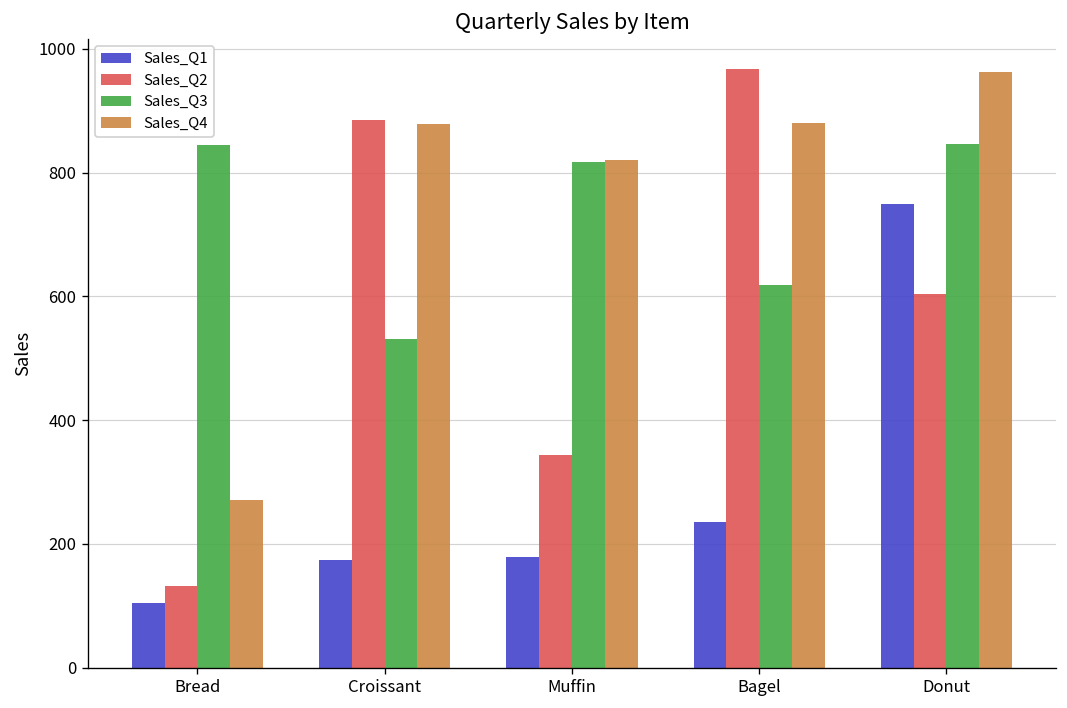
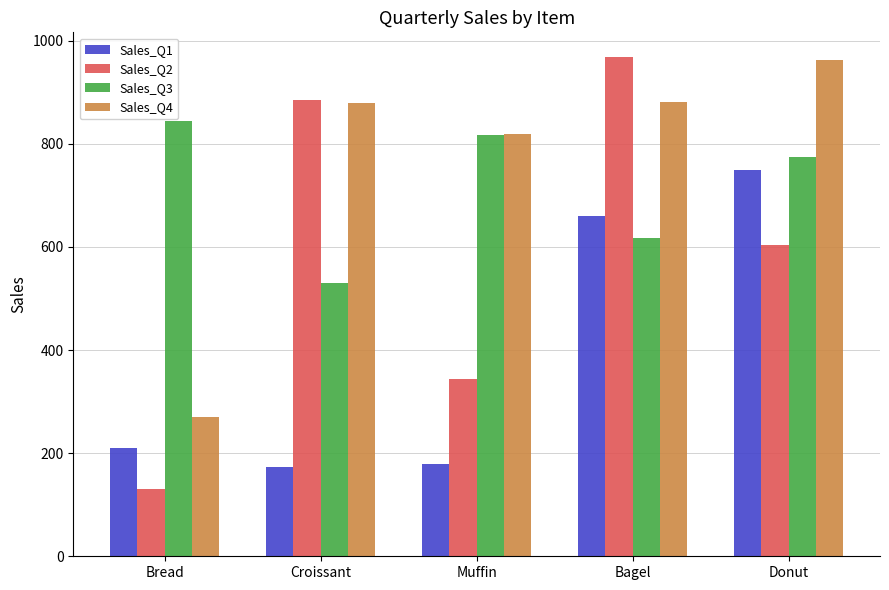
Sales_Q1, Bread: 100 -> 210
Sales_Q1, Bagel: 240 -> 660
Sales_Q3, Donut: 850 -> 770
